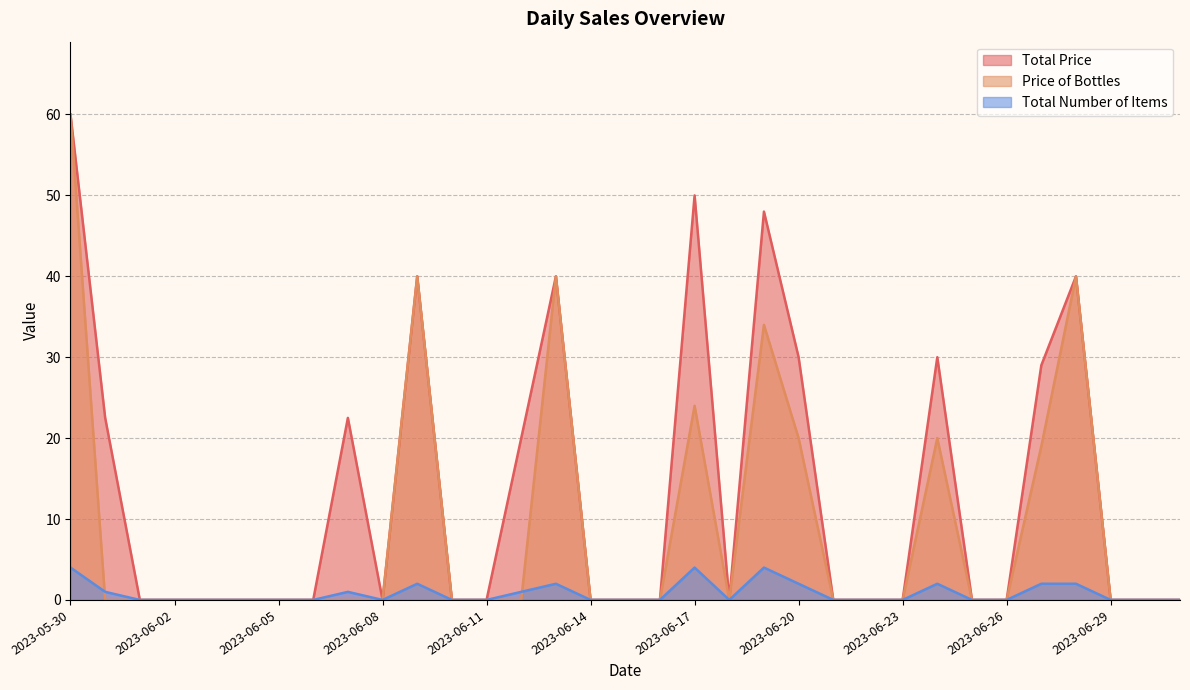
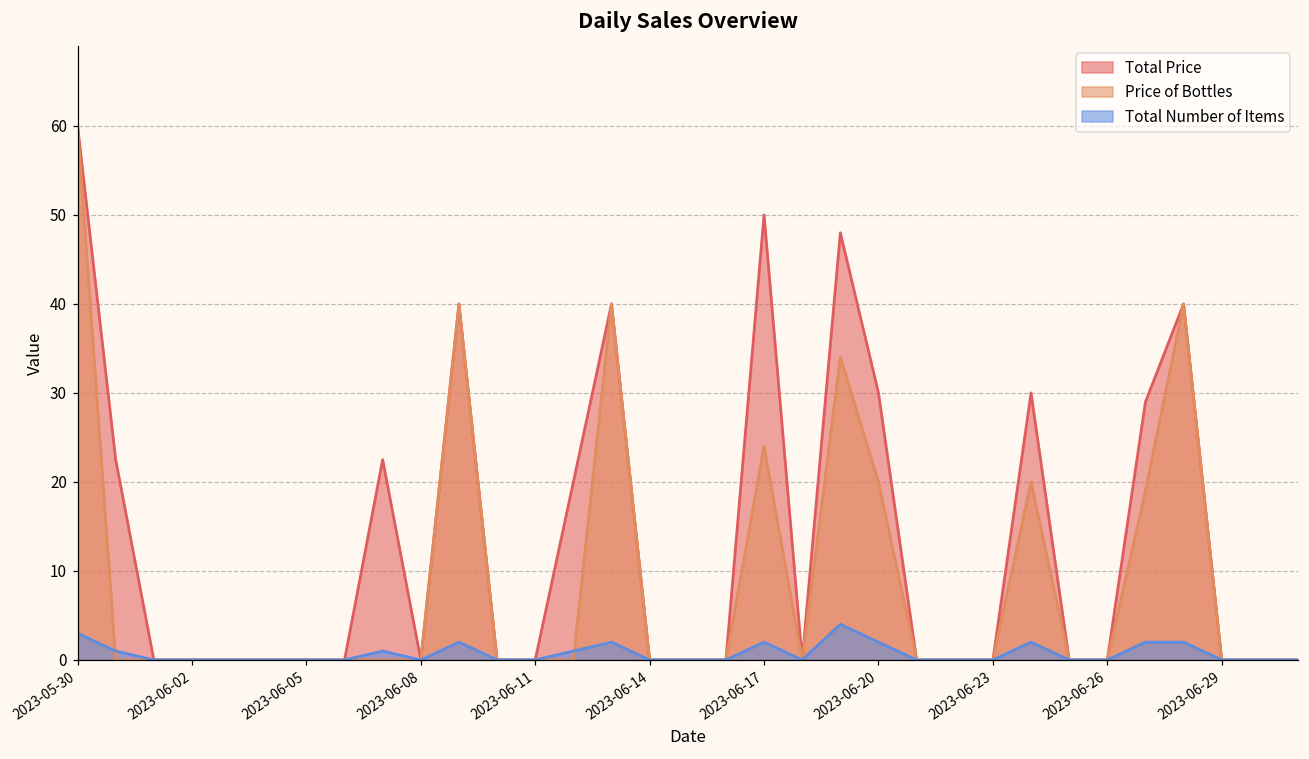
Total Number of Items, 2023-05-30: 4 -> 3
Total Number of Items, 2023-06-17: 4 -> 2
